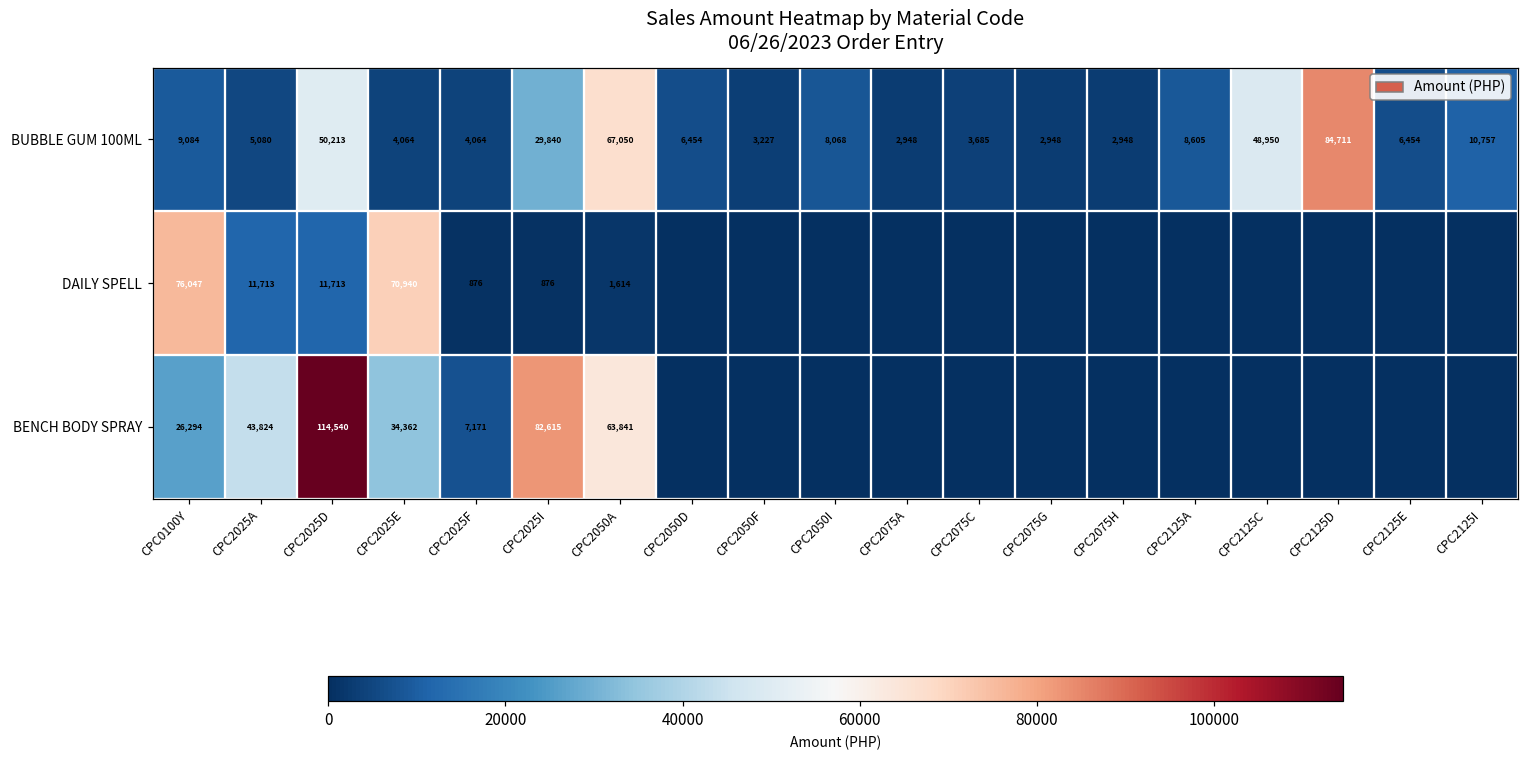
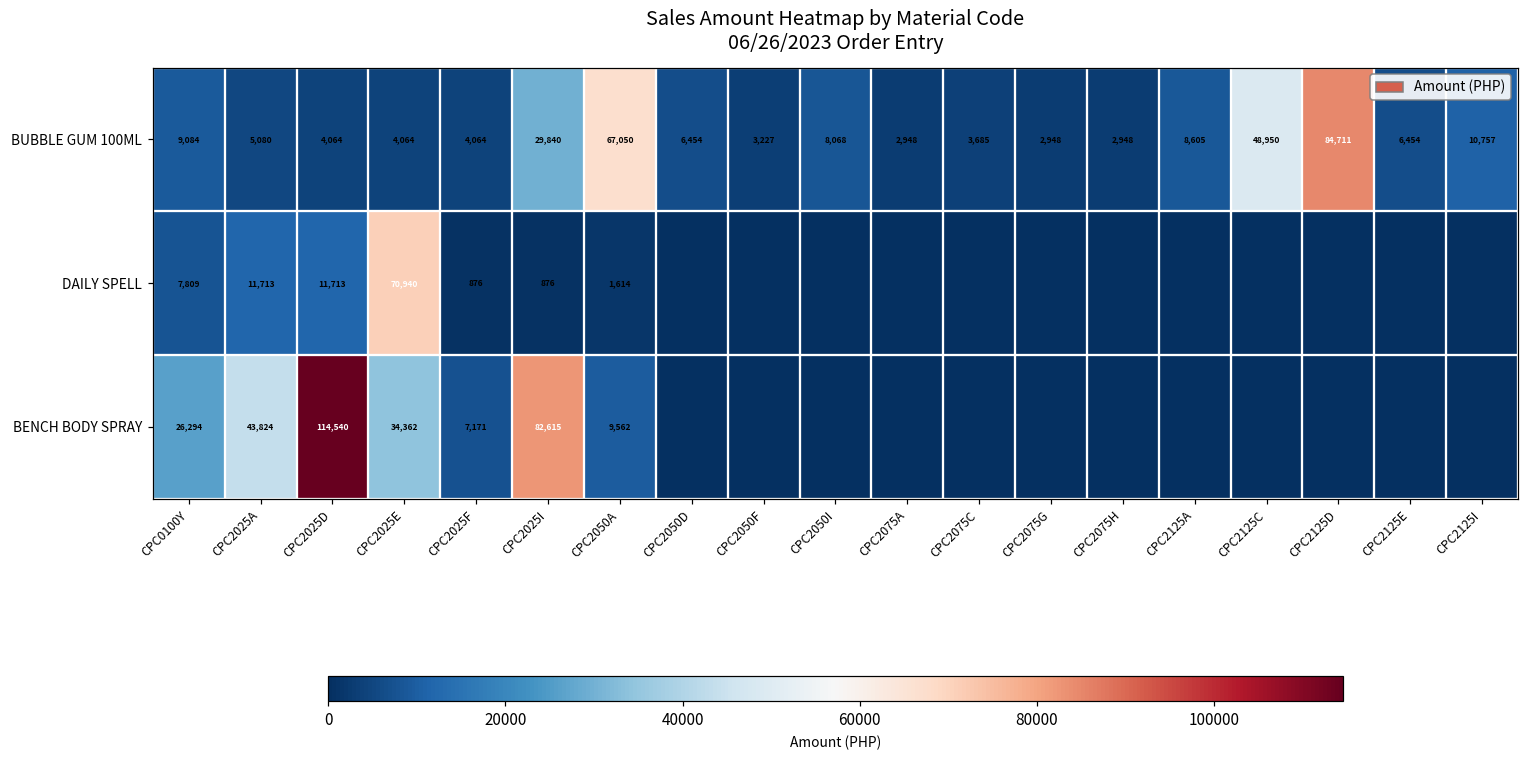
BUBBLE GUM 100ML, CPC2025D: 50,213 -> 4,064
DAILY SPELL, CPC0100Y: 76,047 -> 7,809
BENCH BODY SPRAY, CPC2050A: 63,841 -> 9,562
